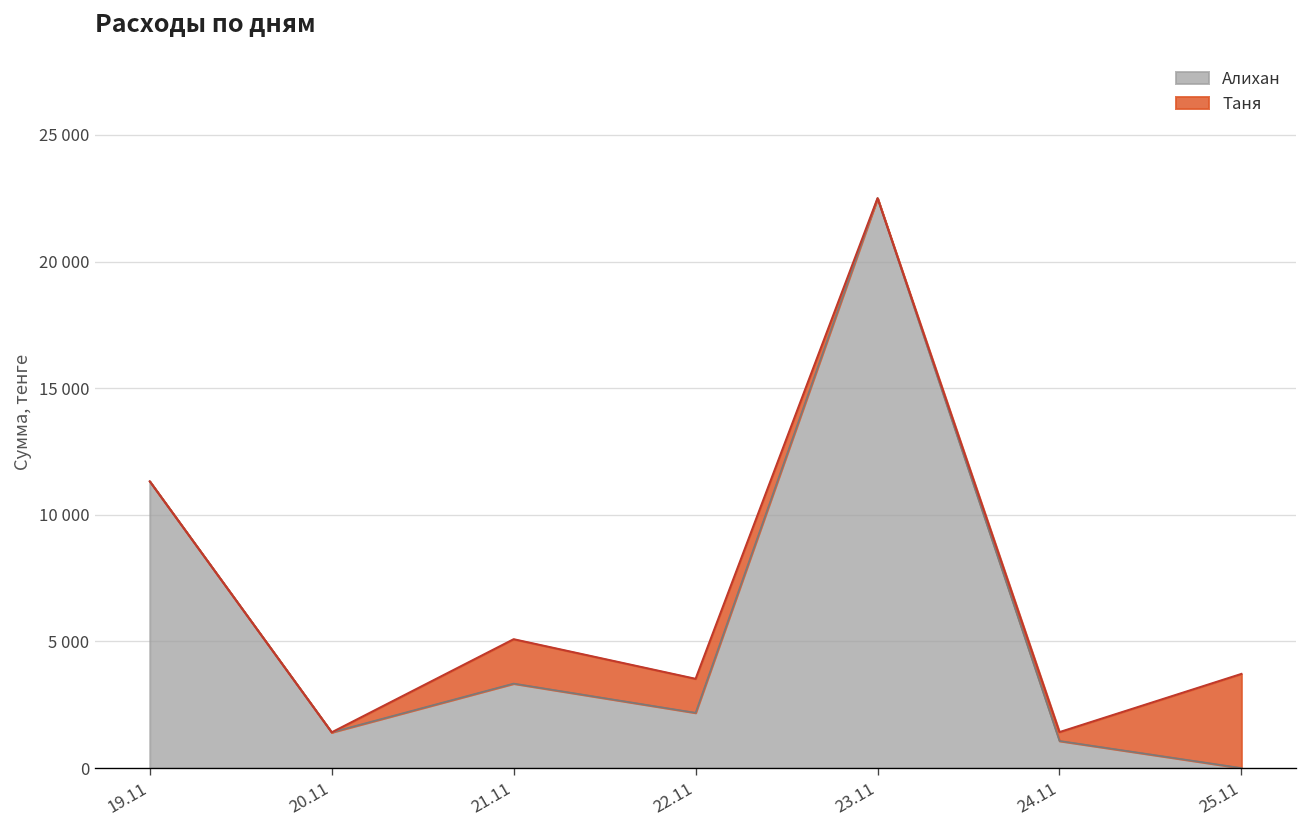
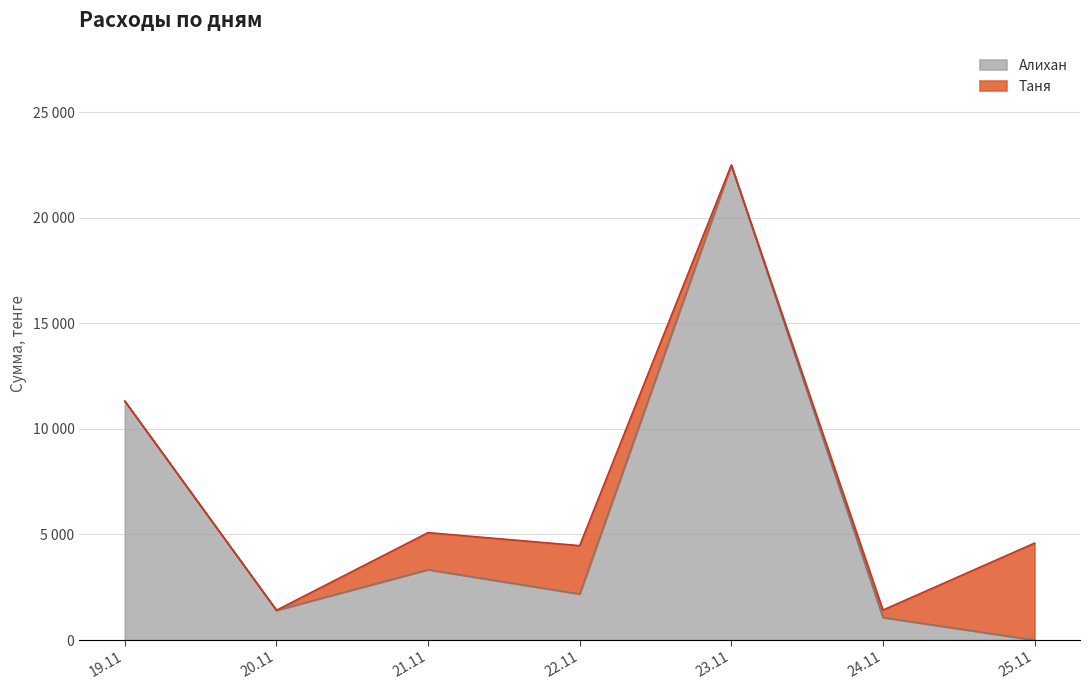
Таня, 22.11: 1300 -> 2300
Таня, 25.11: 3700 -> 4600
